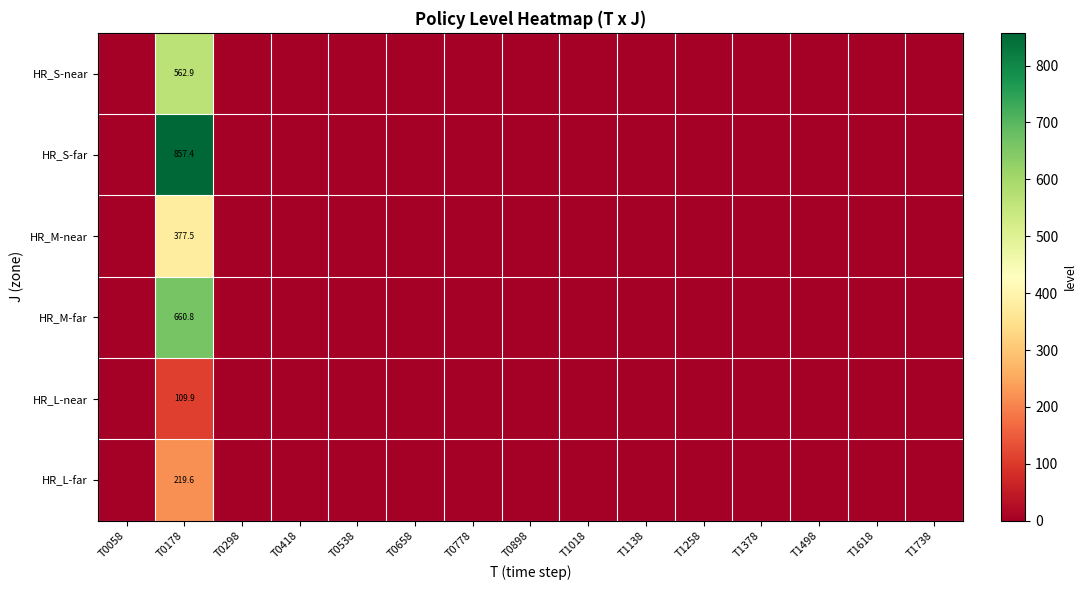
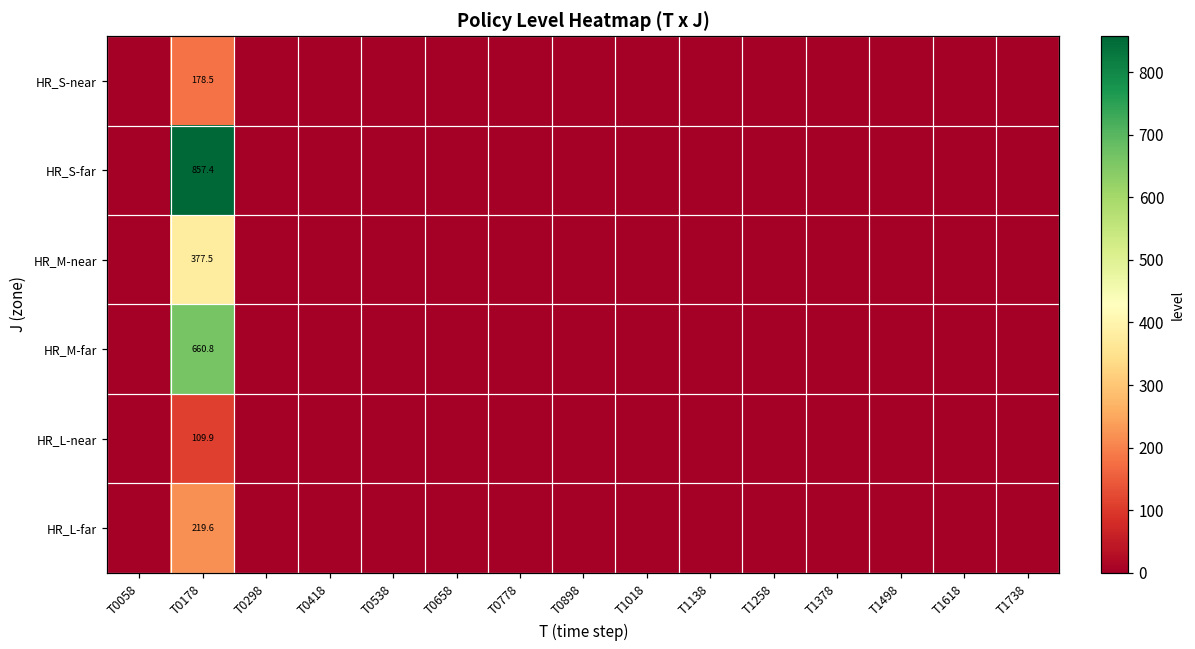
HR_S-near, T0178: 562.9 -> 178.5
